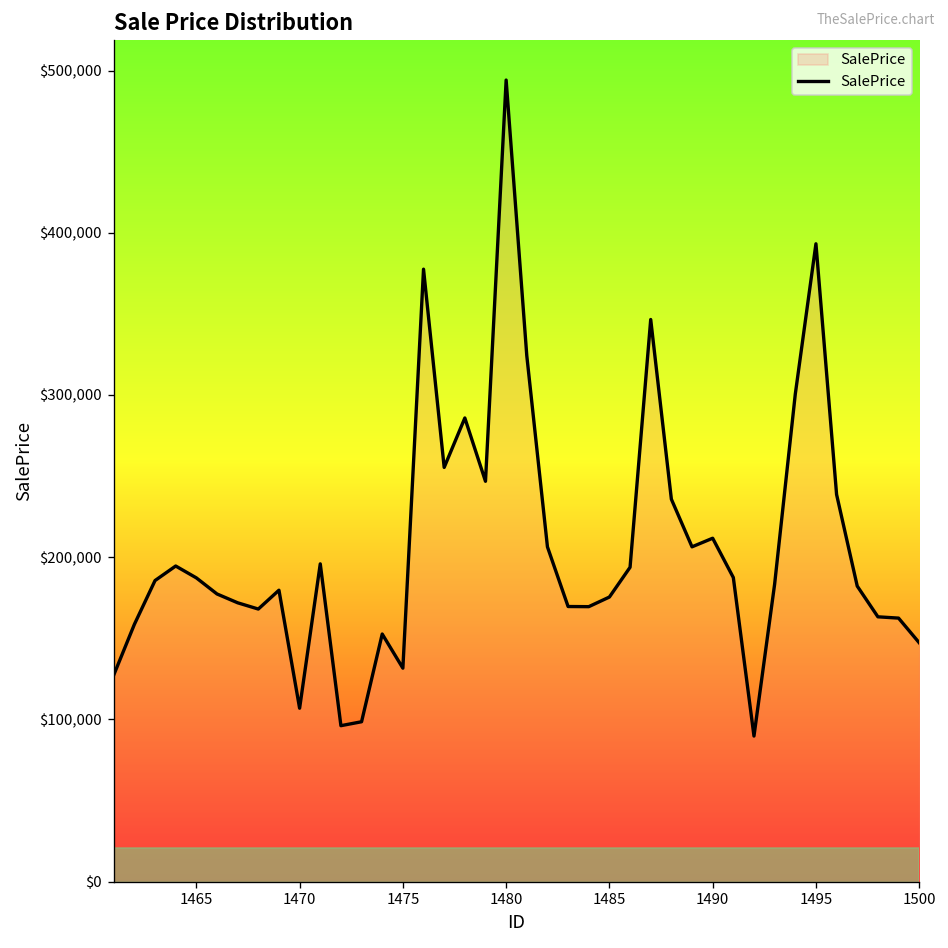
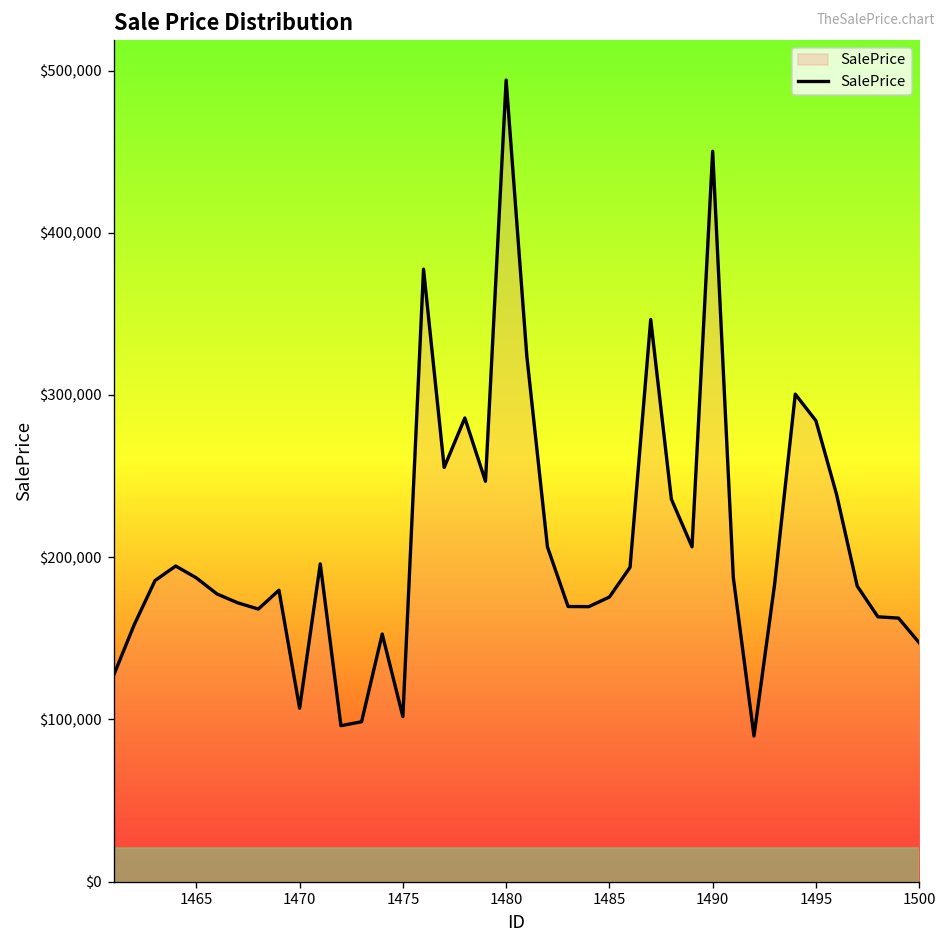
1475: $132,000 -> $102,000
1490: $212,000 -> $450,000
1495: $393,000 -> $284,000
